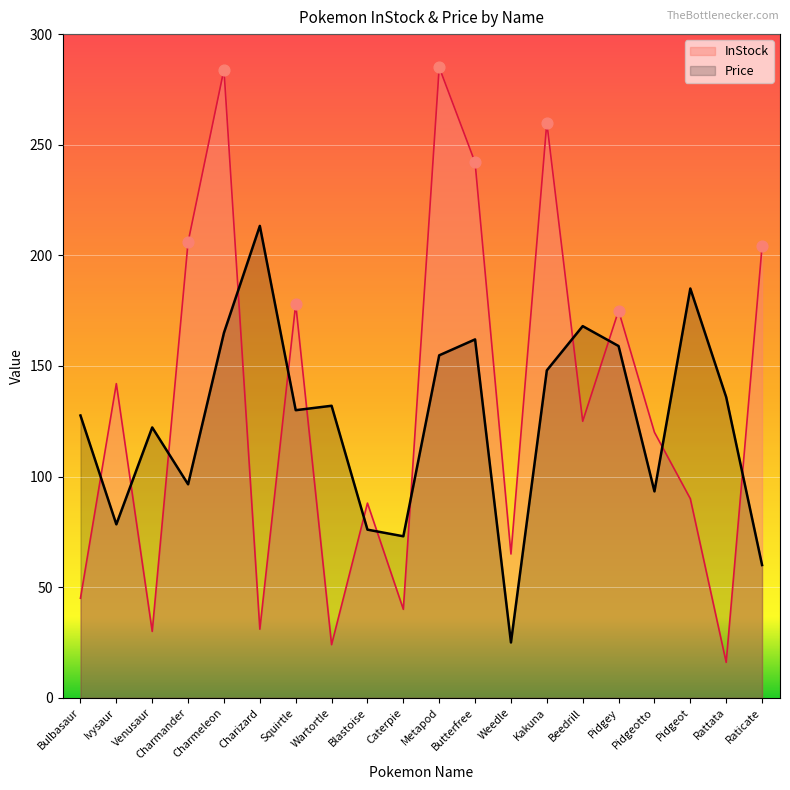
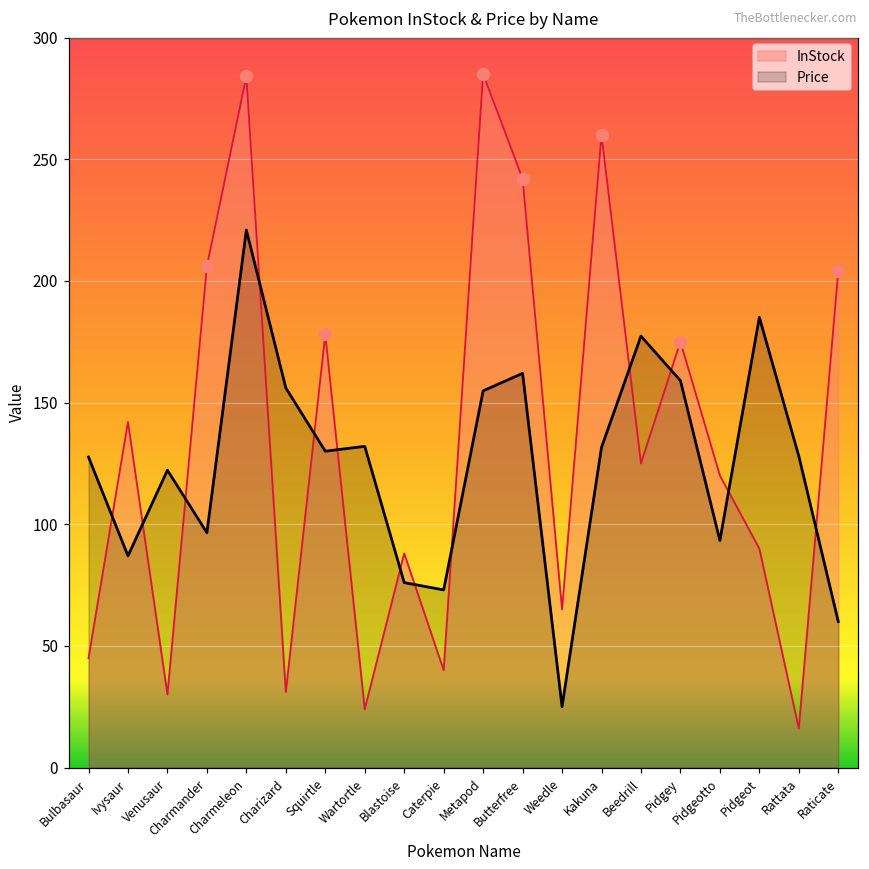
Price, Ivysaur: 78 -> 87
Price, Charmeleon: 165 -> 221
Price, Charizard: 213 -> 156
Price, Kakuna: 148 -> 132
Price, Beedrill: 168 -> 177
Price, Rattata: 136 -> 128
